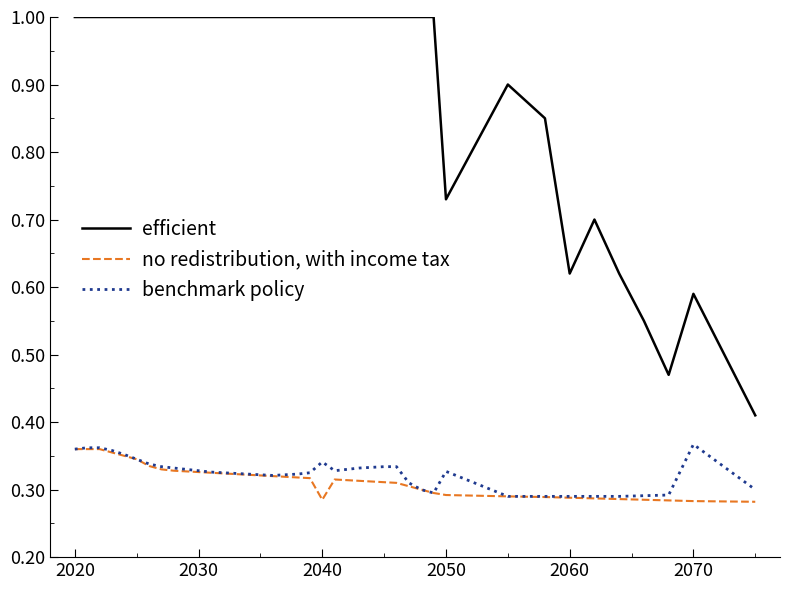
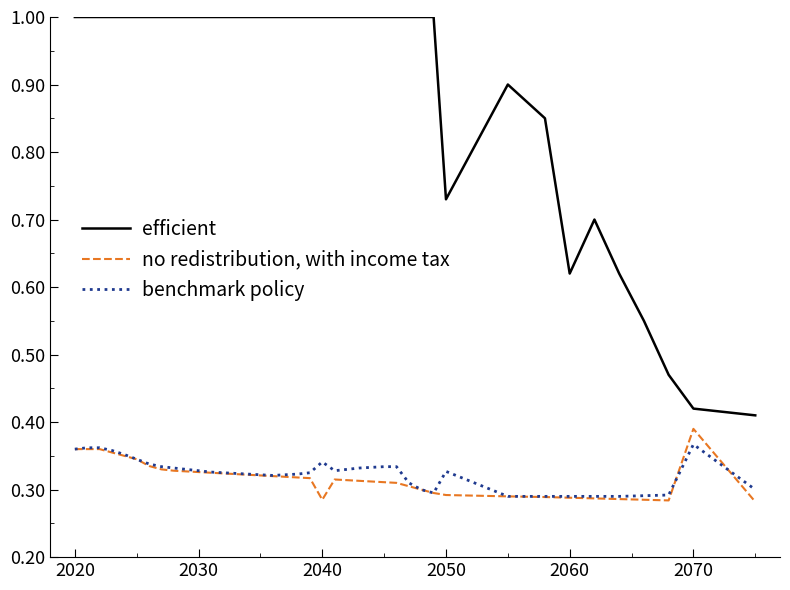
efficient, 2070: 0.59 -> 0.42
no redistribution, with income tax, 2070: 0.28 -> 0.39
